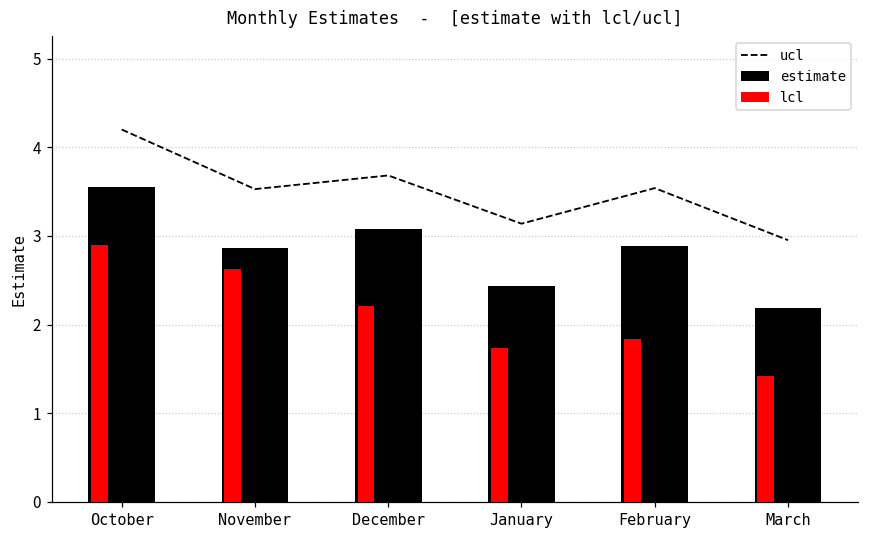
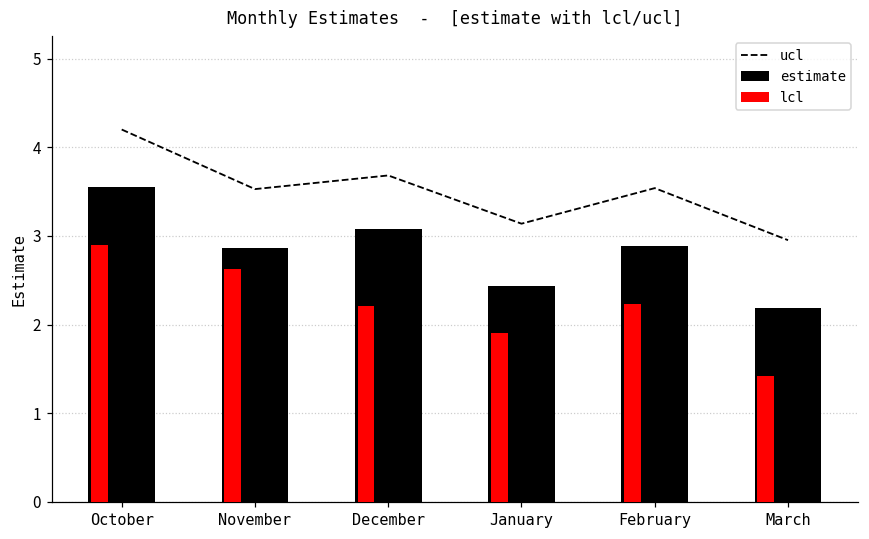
lcl, January: 1.7 -> 1.9
lcl, February: 1.8 -> 2.2
